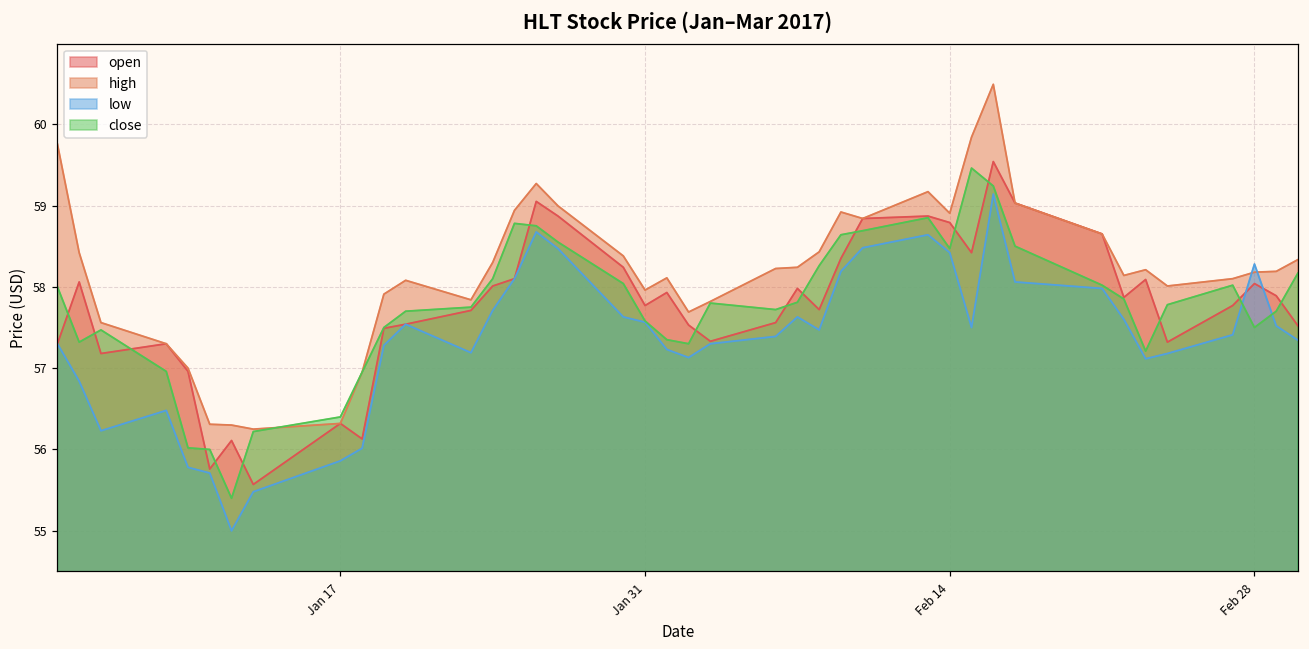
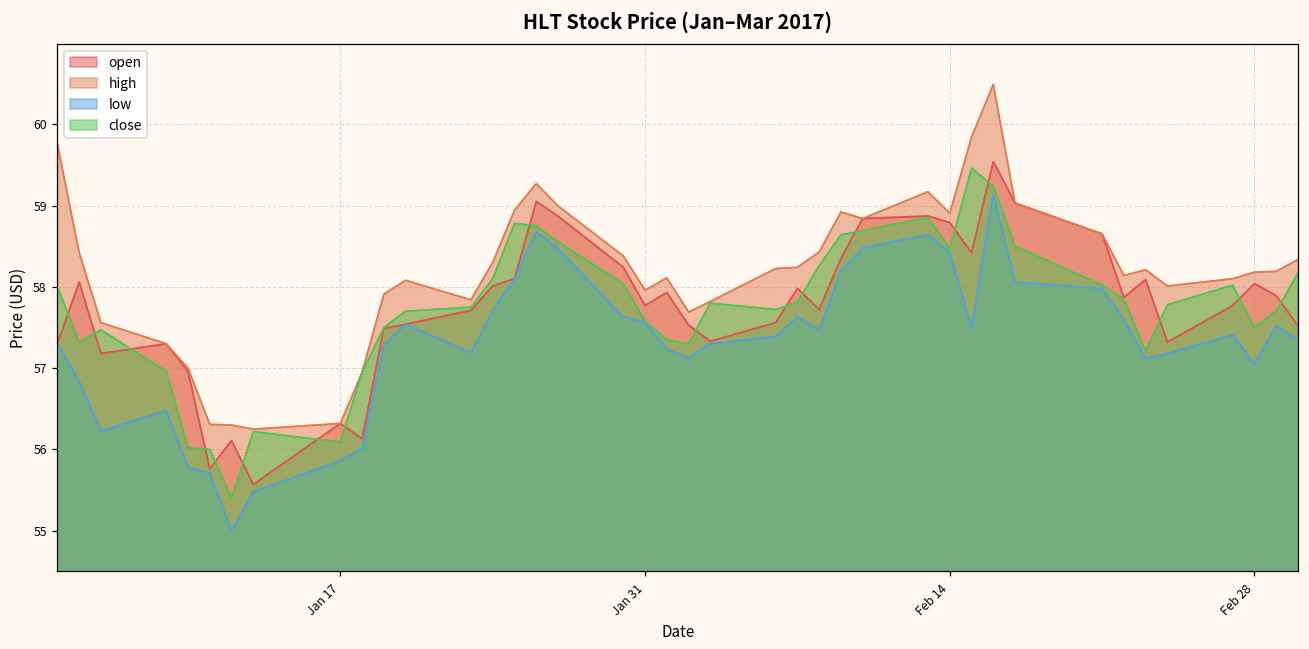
close, Jan 17: 56.4 -> 56.1
low, Feb 28: 58.3 -> 57.1
